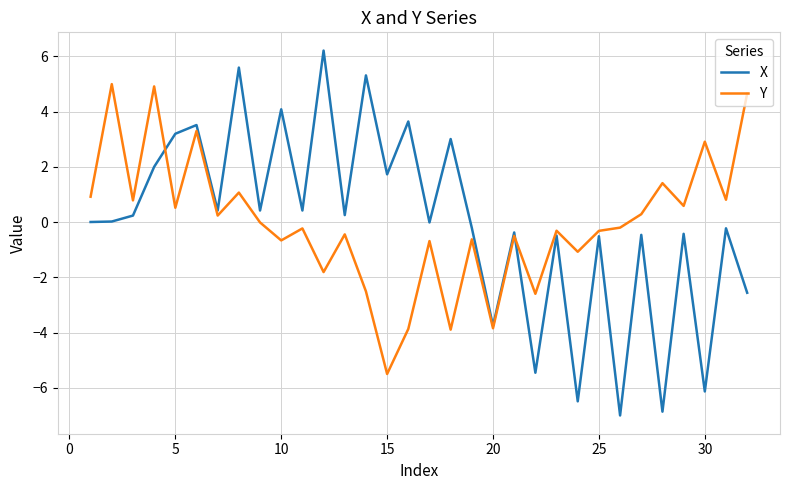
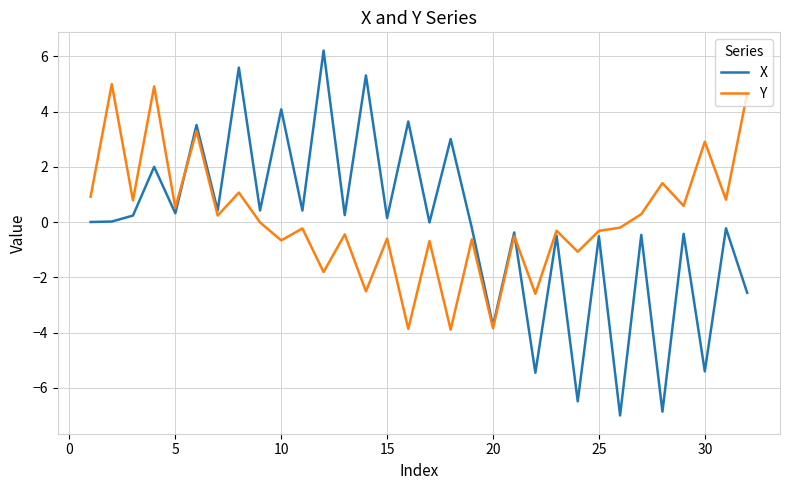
X, 5: 3.2 -> 0.3
X, 15: 1.7 -> 0.2
Y, 15: -5.5 -> -0.6
X, 30: -6.1 -> -5.4
